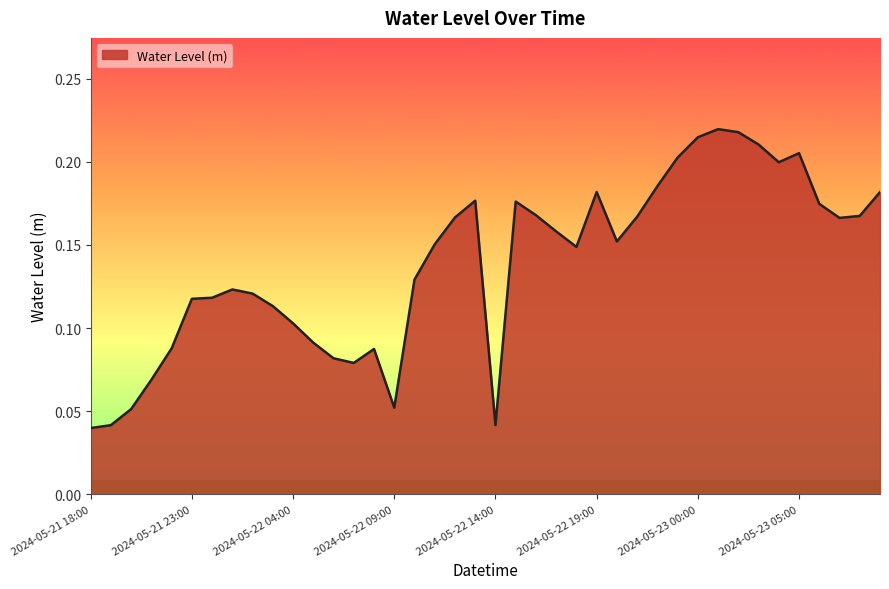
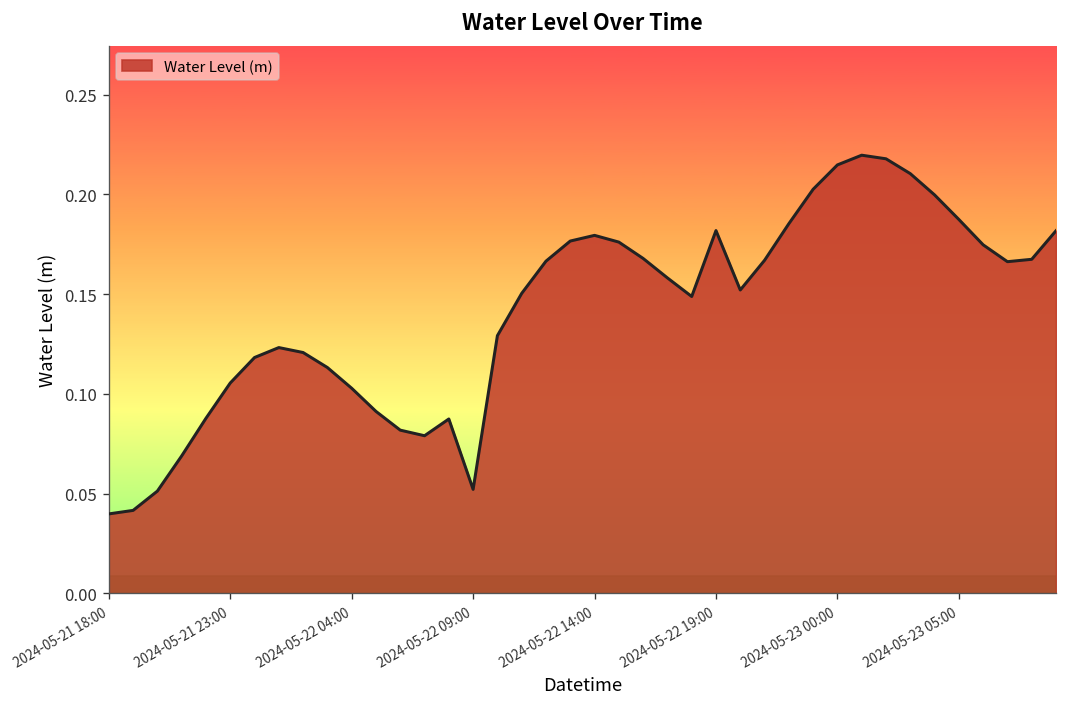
2024-05-21 23:00: 0.118 -> 0.105
2024-05-22 14:00: 0.042 -> 0.179
2024-05-23 05:00: 0.205 -> 0.187
